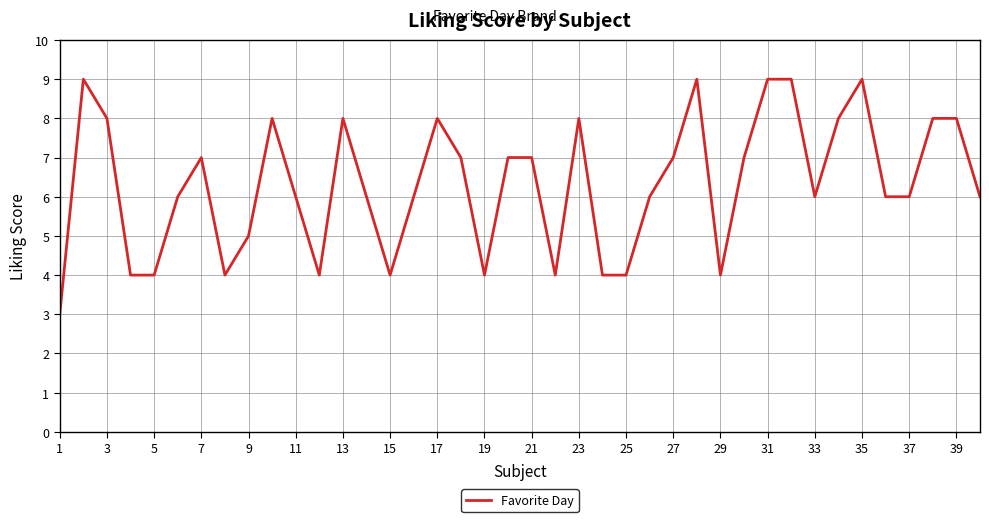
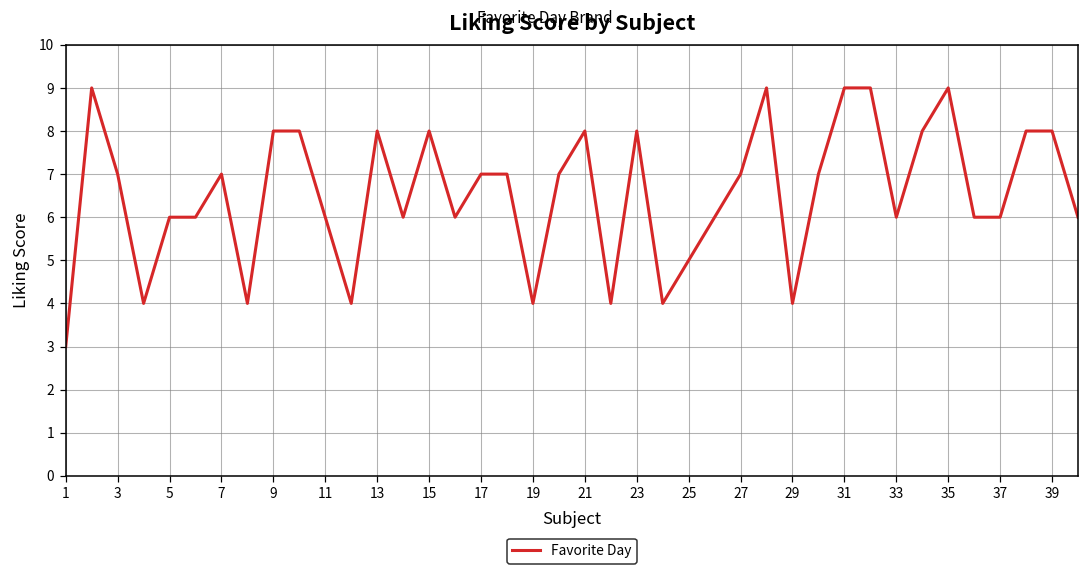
3: 8 -> 7
5: 4 -> 6
9: 5 -> 8
15: 4 -> 8
17: 8 -> 7
21: 7 -> 8
25: 4 -> 5
